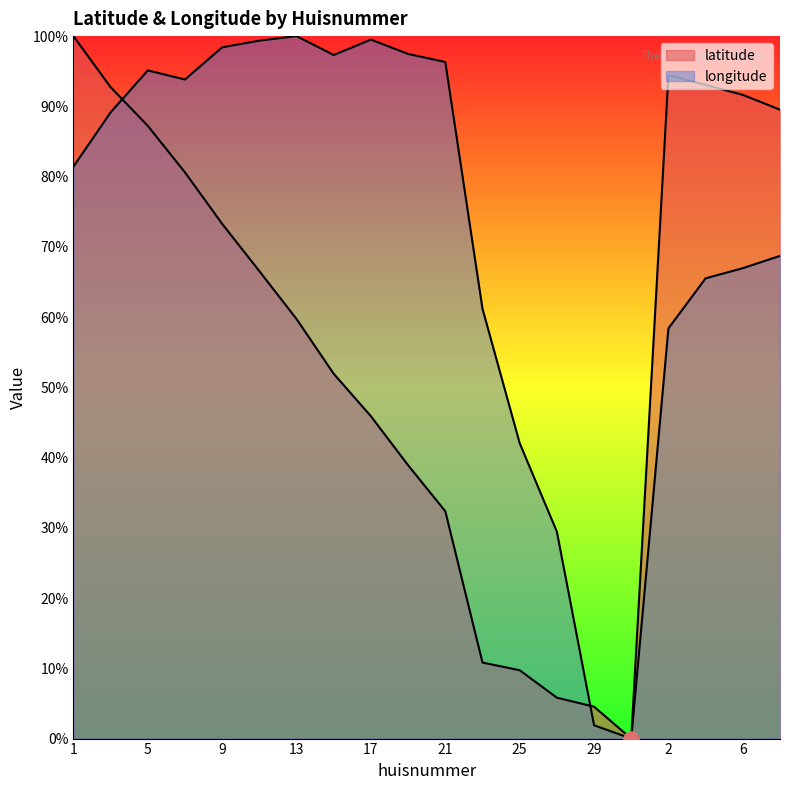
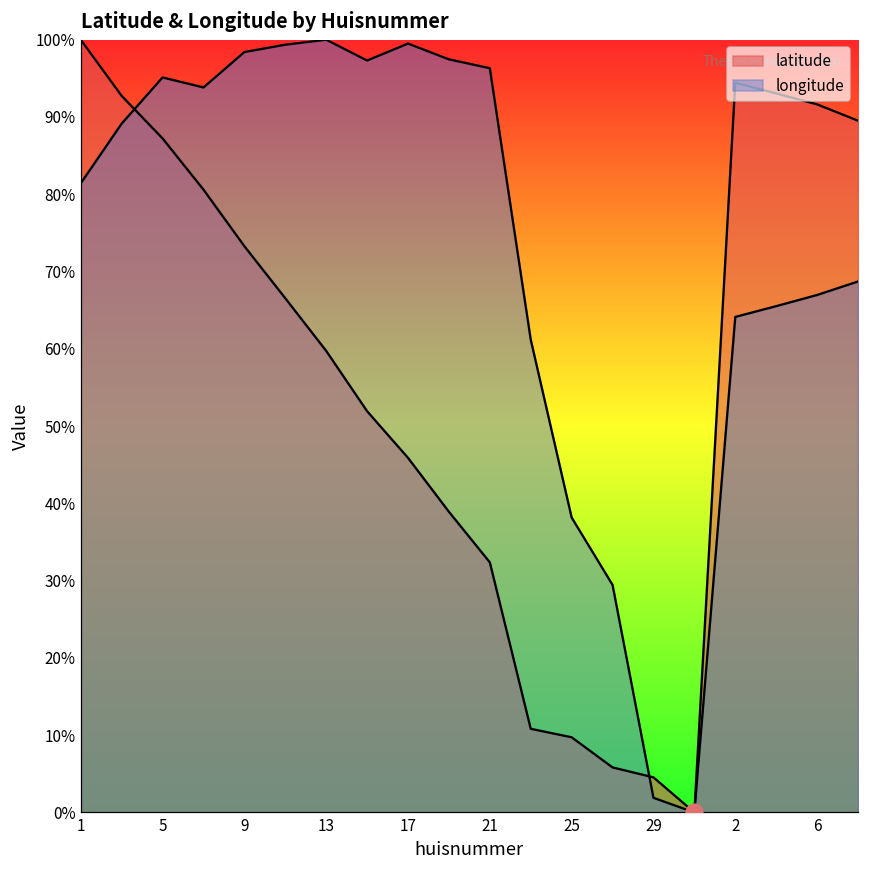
longitude, 25: 42% -> 38%
longitude, 2: 58% -> 64%
